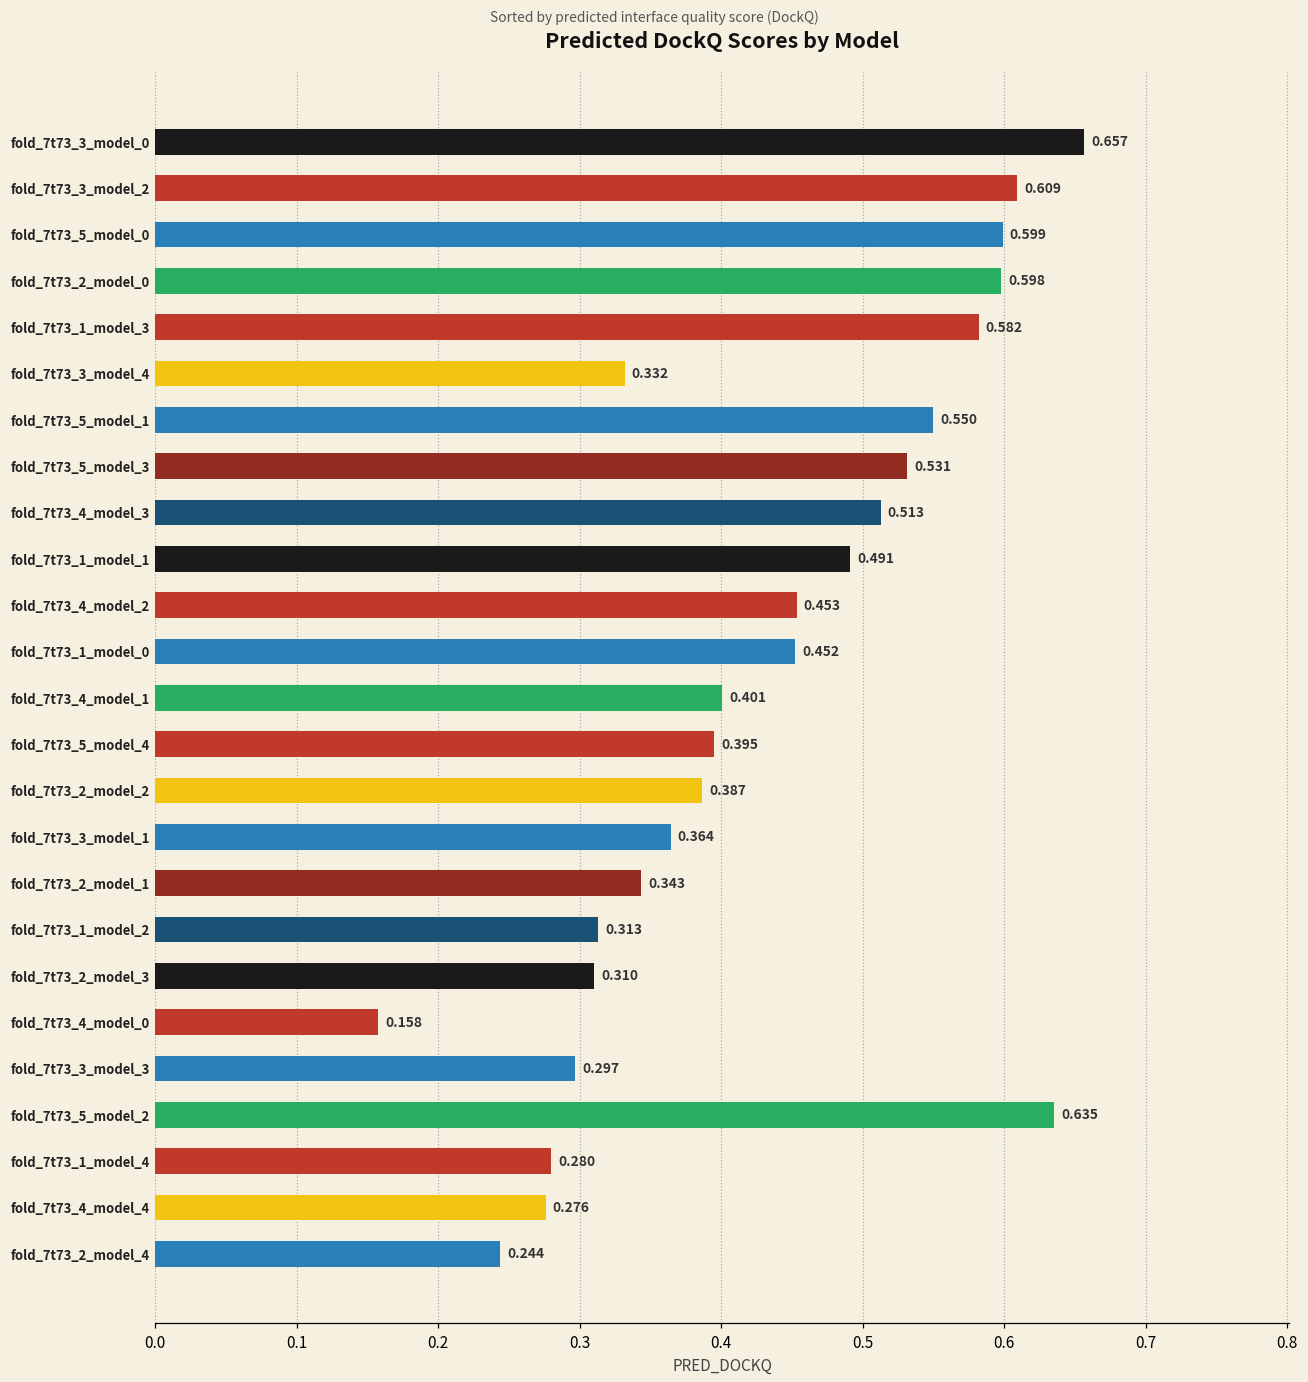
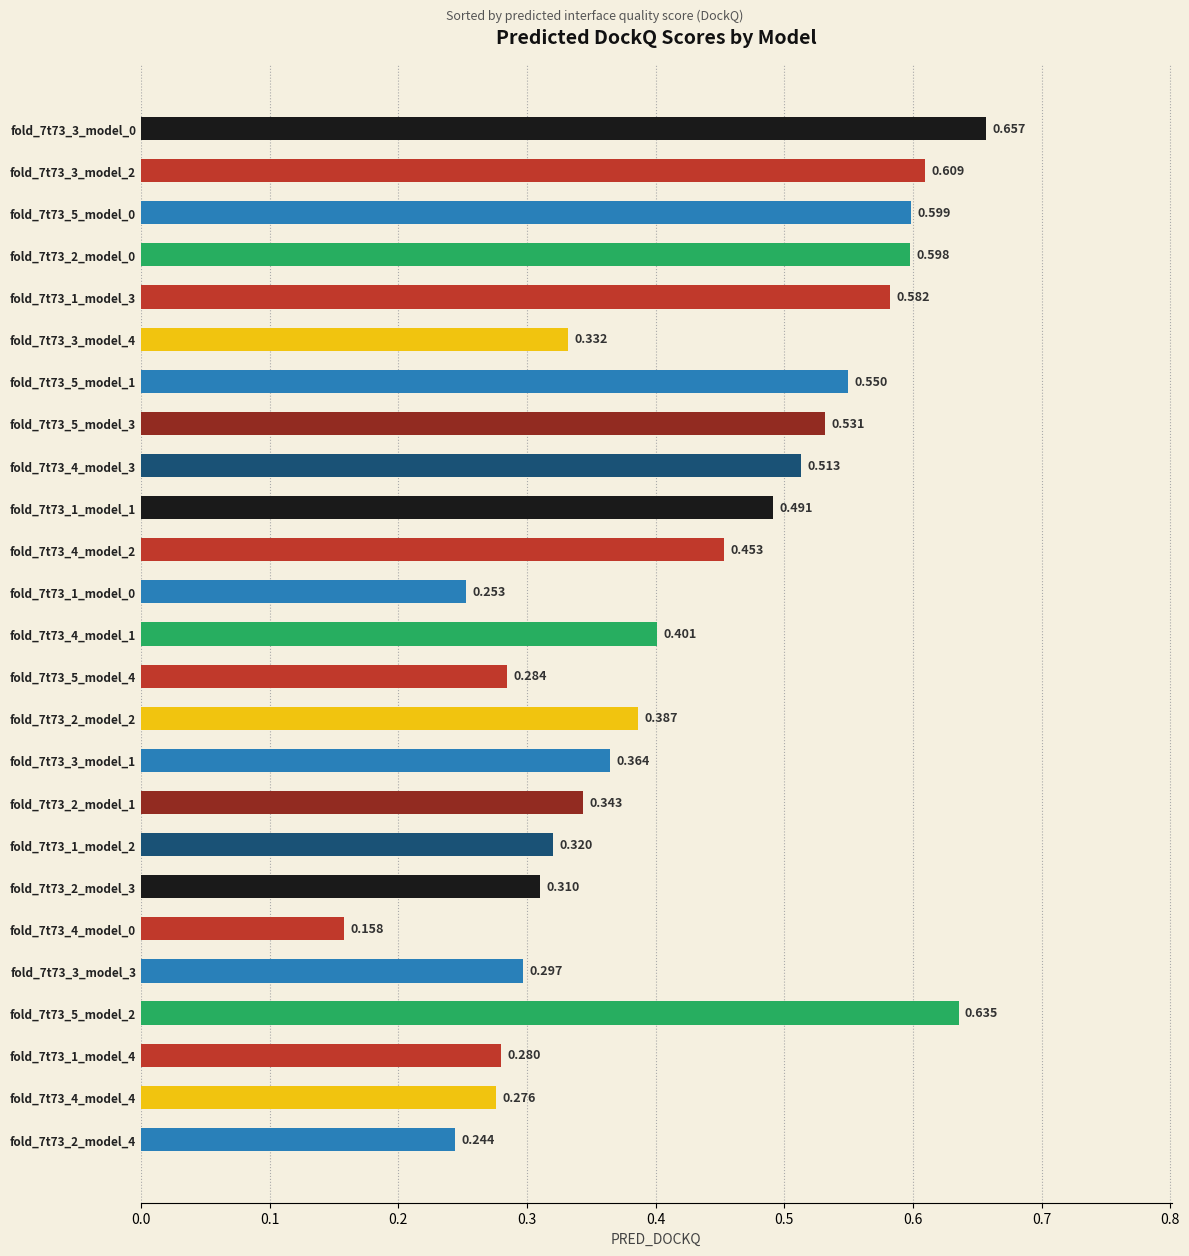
fold_7t73_1_model_0: 0.452 -> 0.253
fold_7t73_5_model_4: 0.395 -> 0.284
fold_7t73_1_model_2: 0.313 -> 0.320
